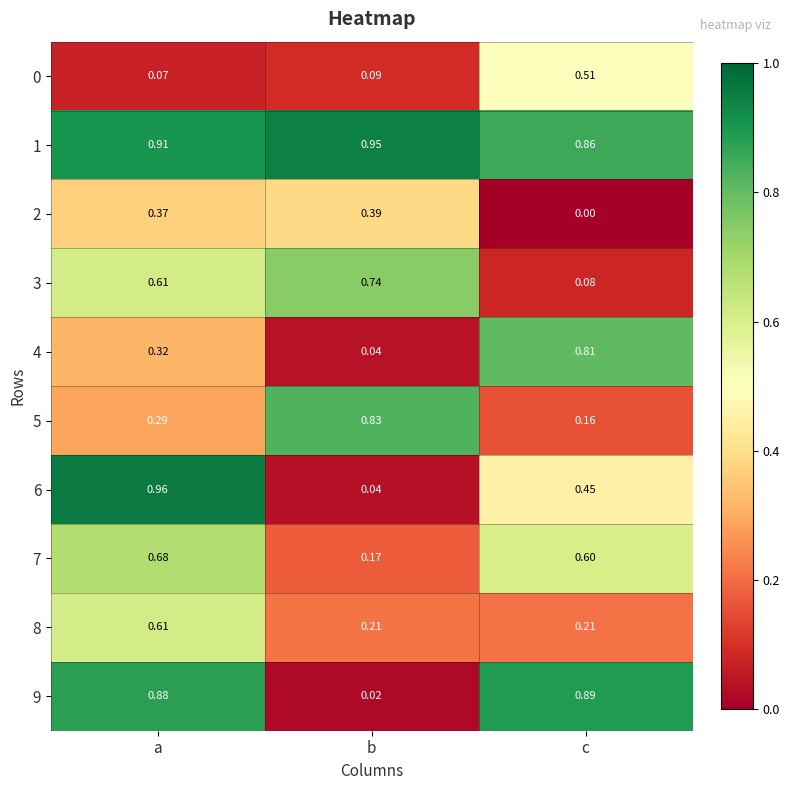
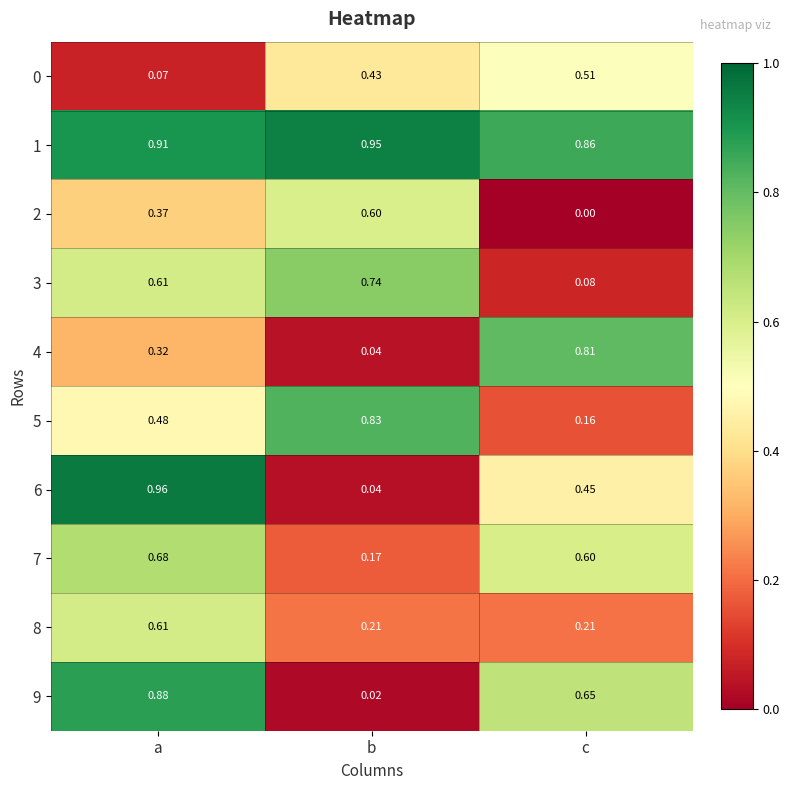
0, b: 0.09 -> 0.43
2, b: 0.39 -> 0.60
5, a: 0.29 -> 0.48
9, c: 0.89 -> 0.65
